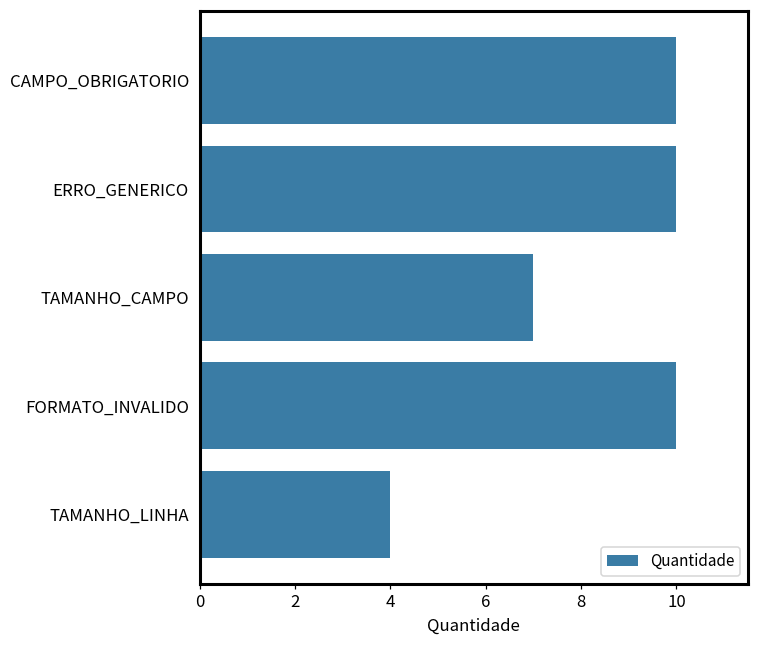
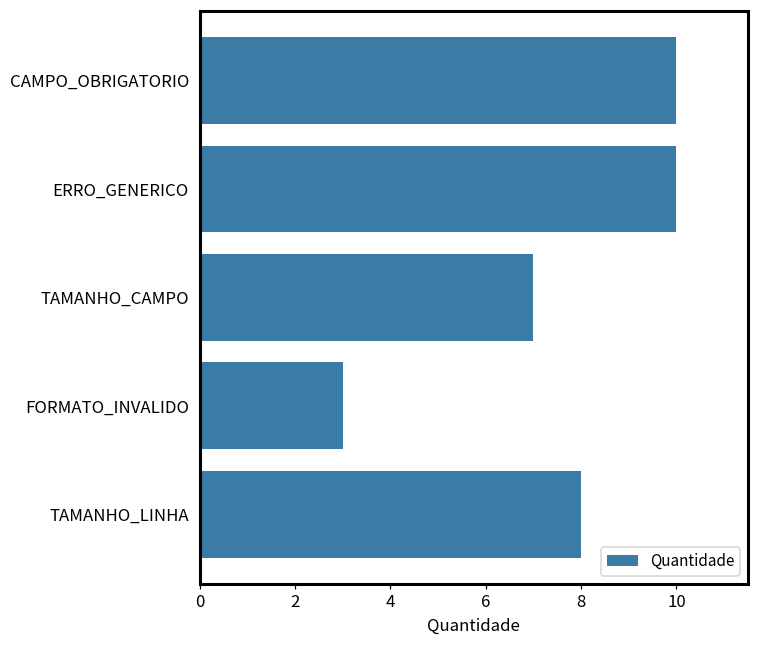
FORMATO_INVALIDO: 10 -> 3
TAMANHO_LINHA: 4 -> 8
